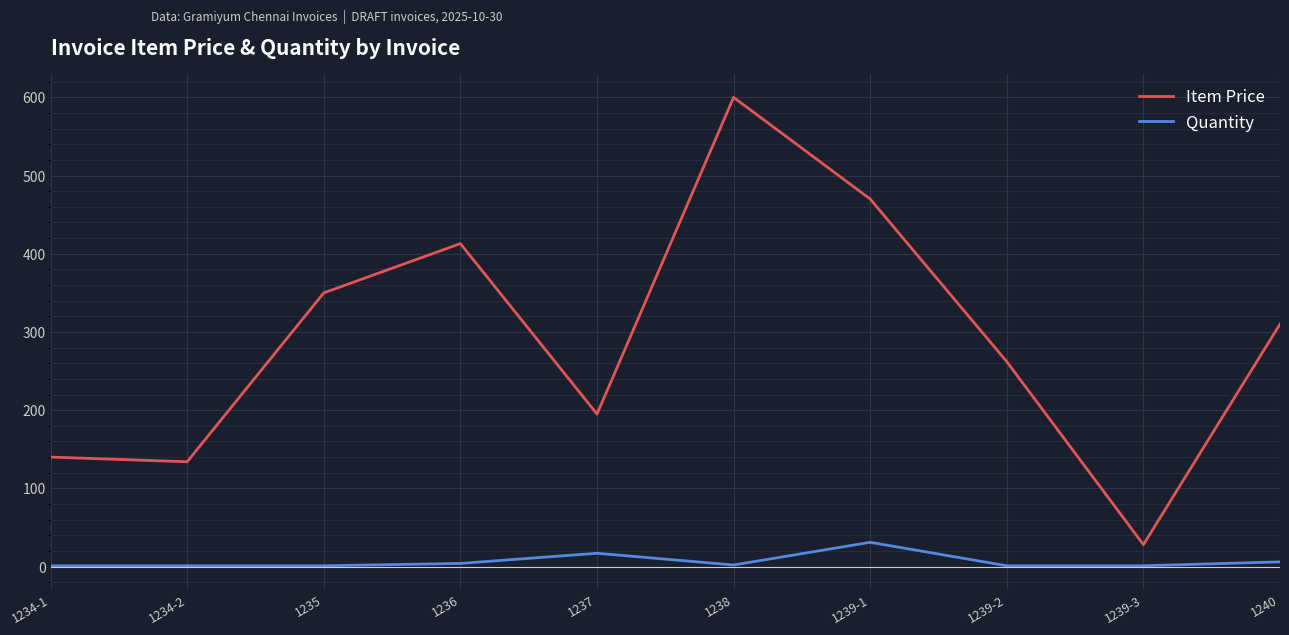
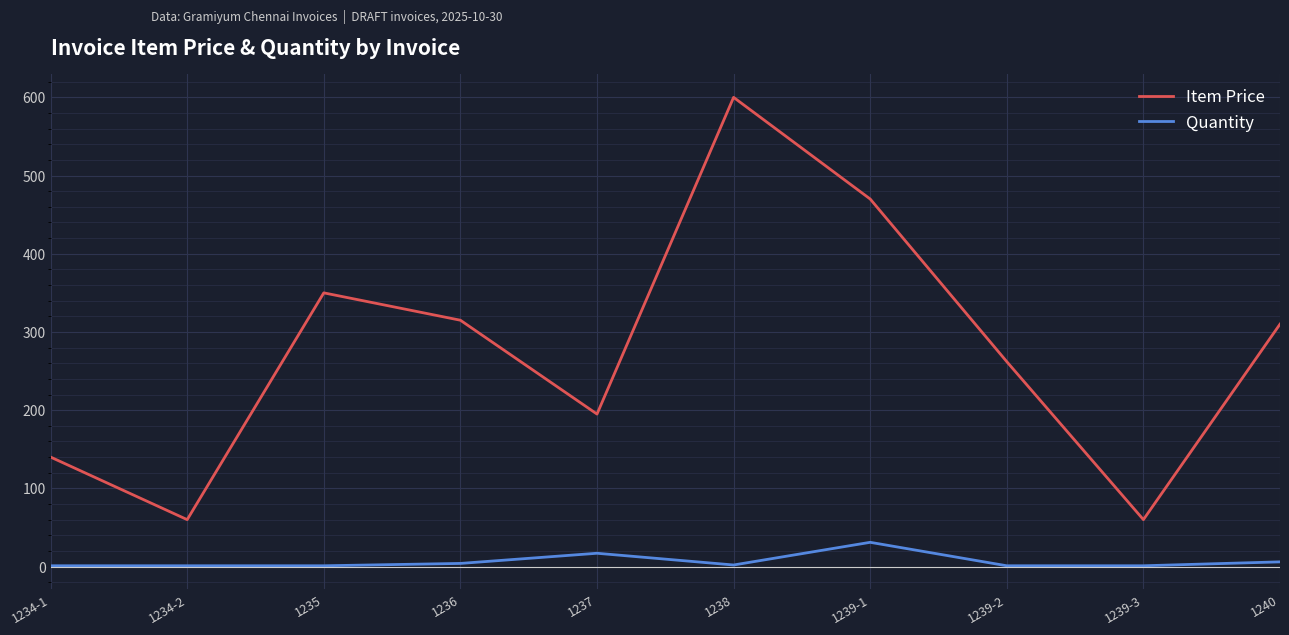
Item Price, 1234-2: 130 -> 60
Item Price, 1236: 410 -> 320
Item Price, 1239-3: 30 -> 60
